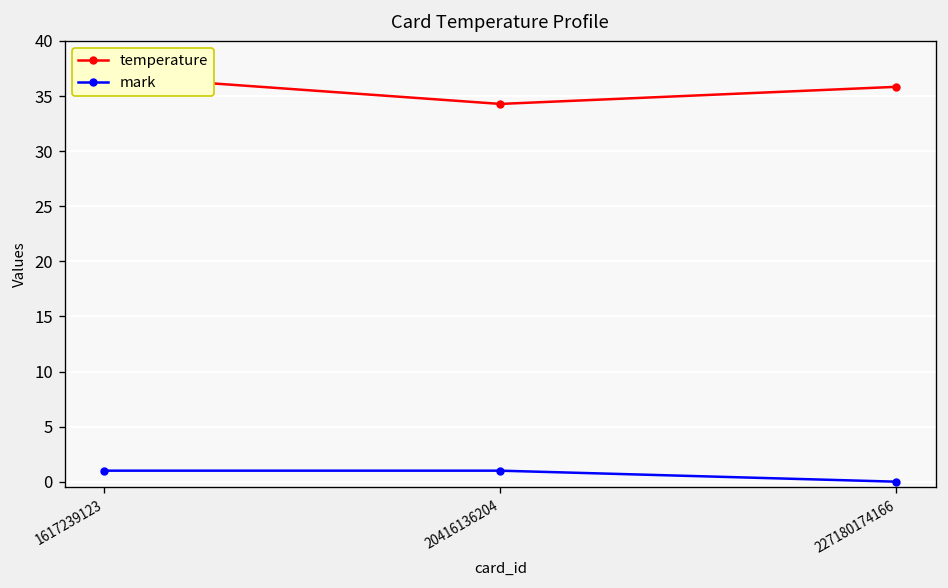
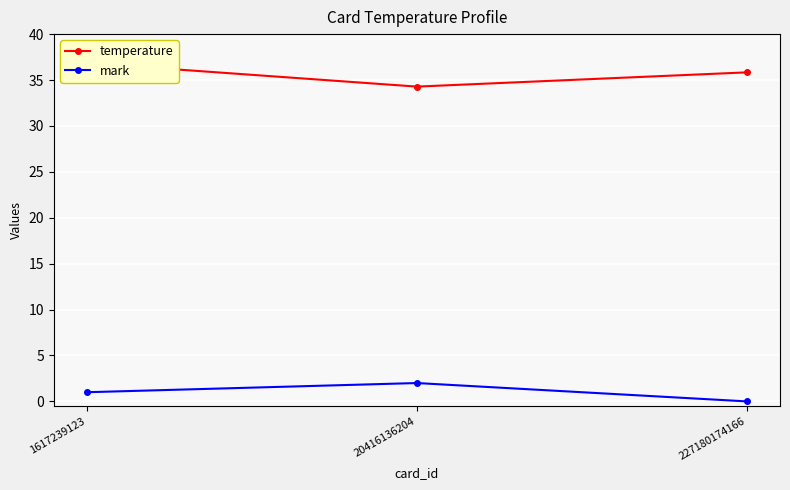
mark, 20416136204: 1 -> 2
